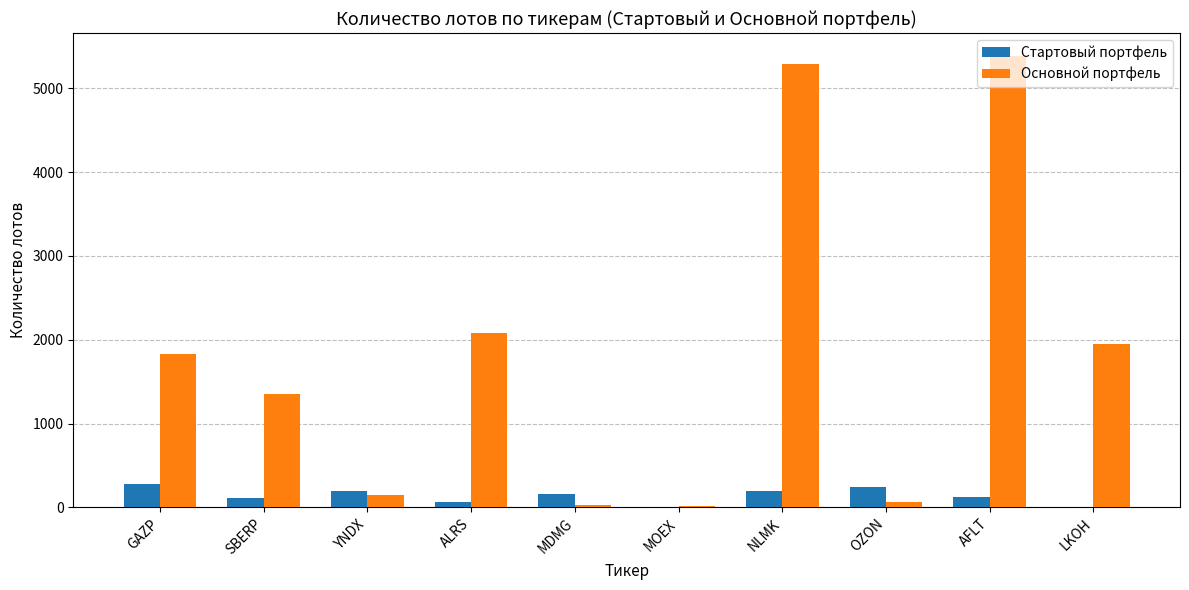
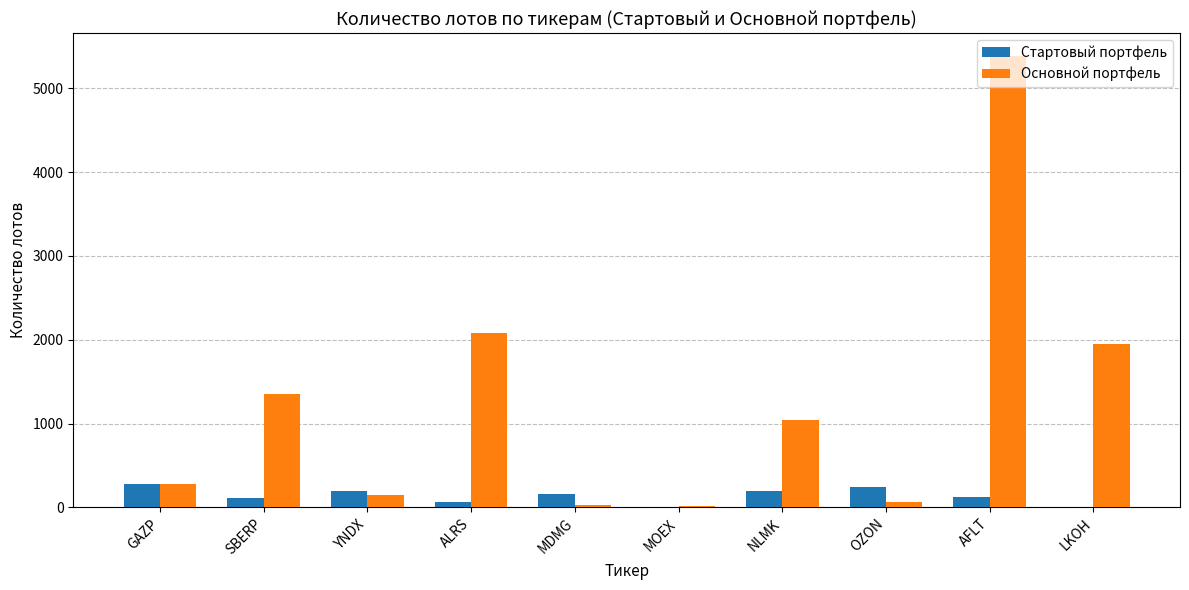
Основной портфель, GAZP: 1800 -> 300
Основной портфель, NLMK: 5300 -> 1000
